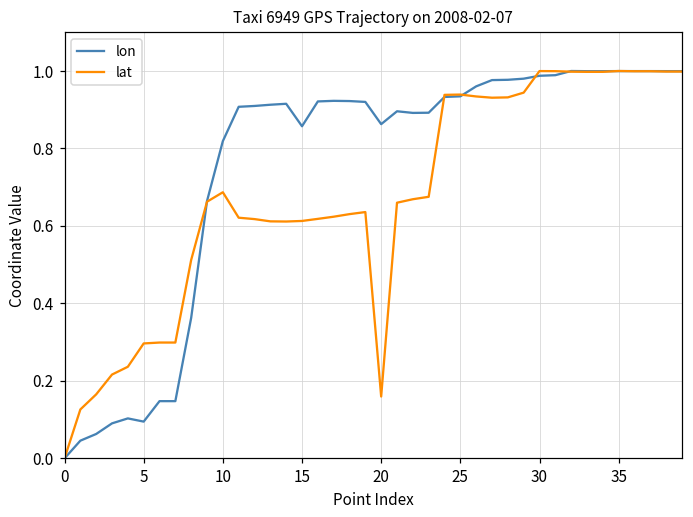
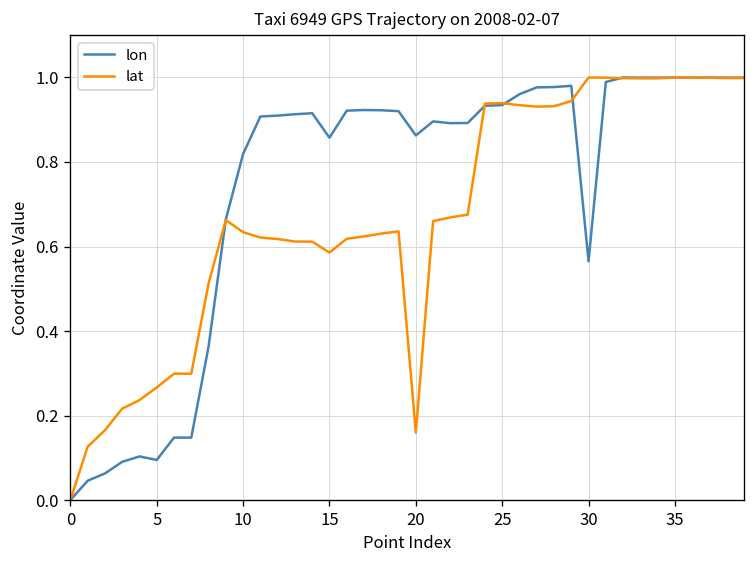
lat, 5: 0.30 -> 0.27
lat, 10: 0.69 -> 0.63
lat, 15: 0.61 -> 0.59
lon, 30: 0.99 -> 0.56
